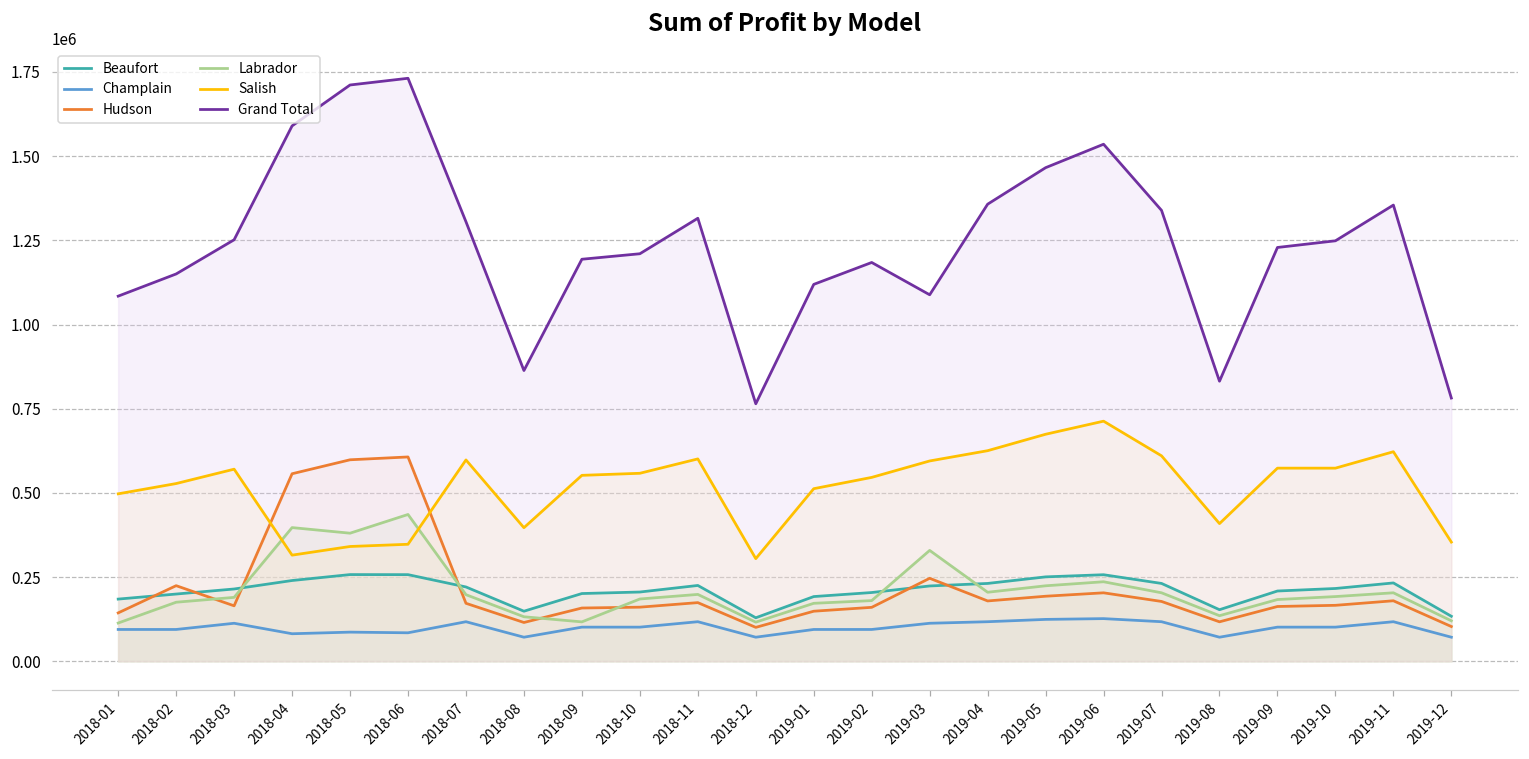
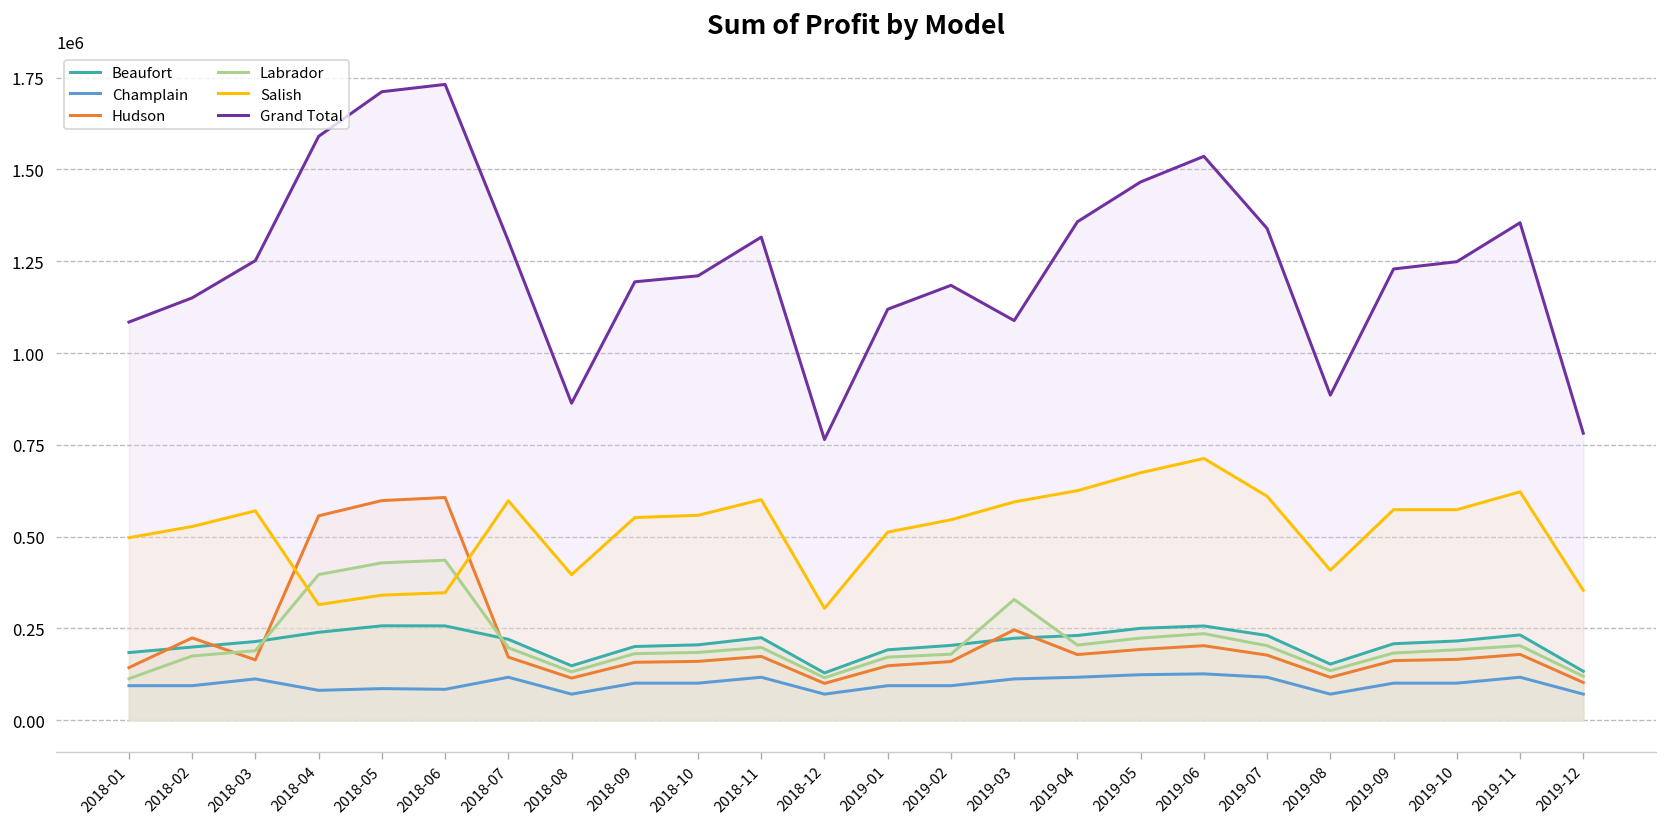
Labrador, 2018-05: 380000 -> 430000
Labrador, 2018-09: 120000 -> 180000
Grand Total, 2019-08: 830000 -> 890000
